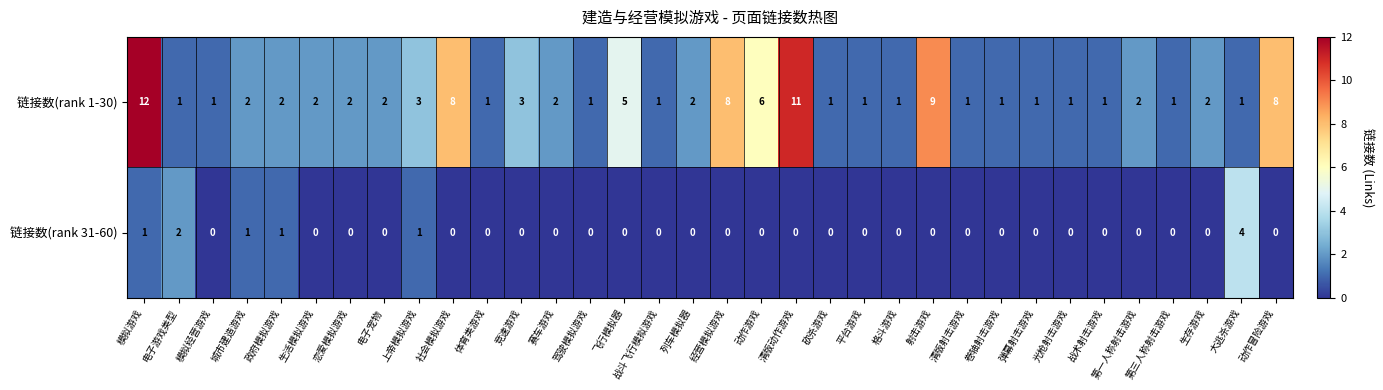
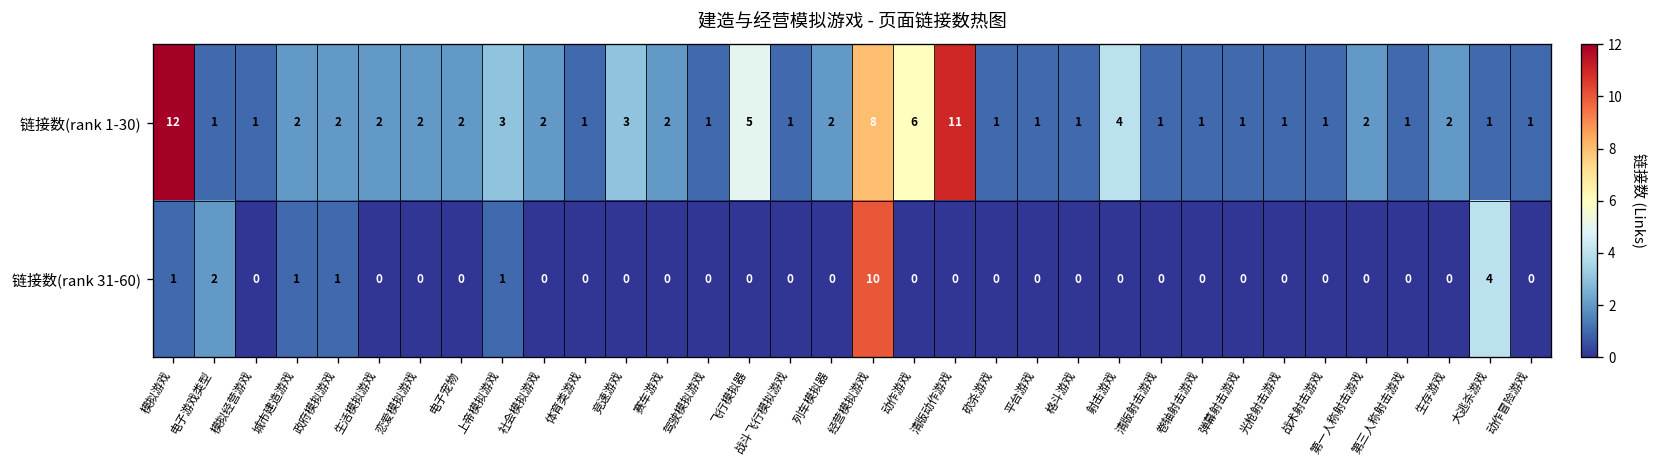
链接数(rank 1-30), 社会模拟游戏: 8 -> 2
链接数(rank 1-30), 射击游戏: 9 -> 4
链接数(rank 1-30), 动作冒险游戏: 8 -> 1
链接数(rank 31-60), 经营模拟游戏: 0 -> 10
